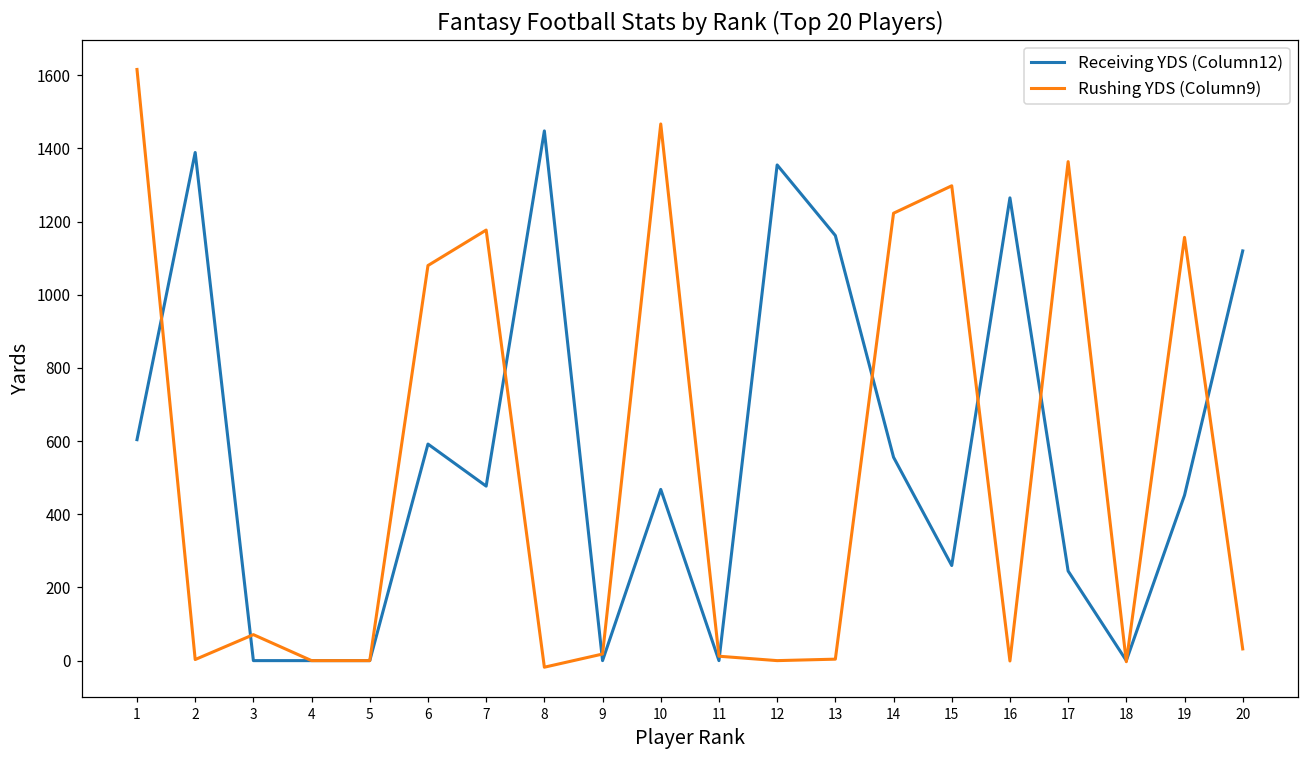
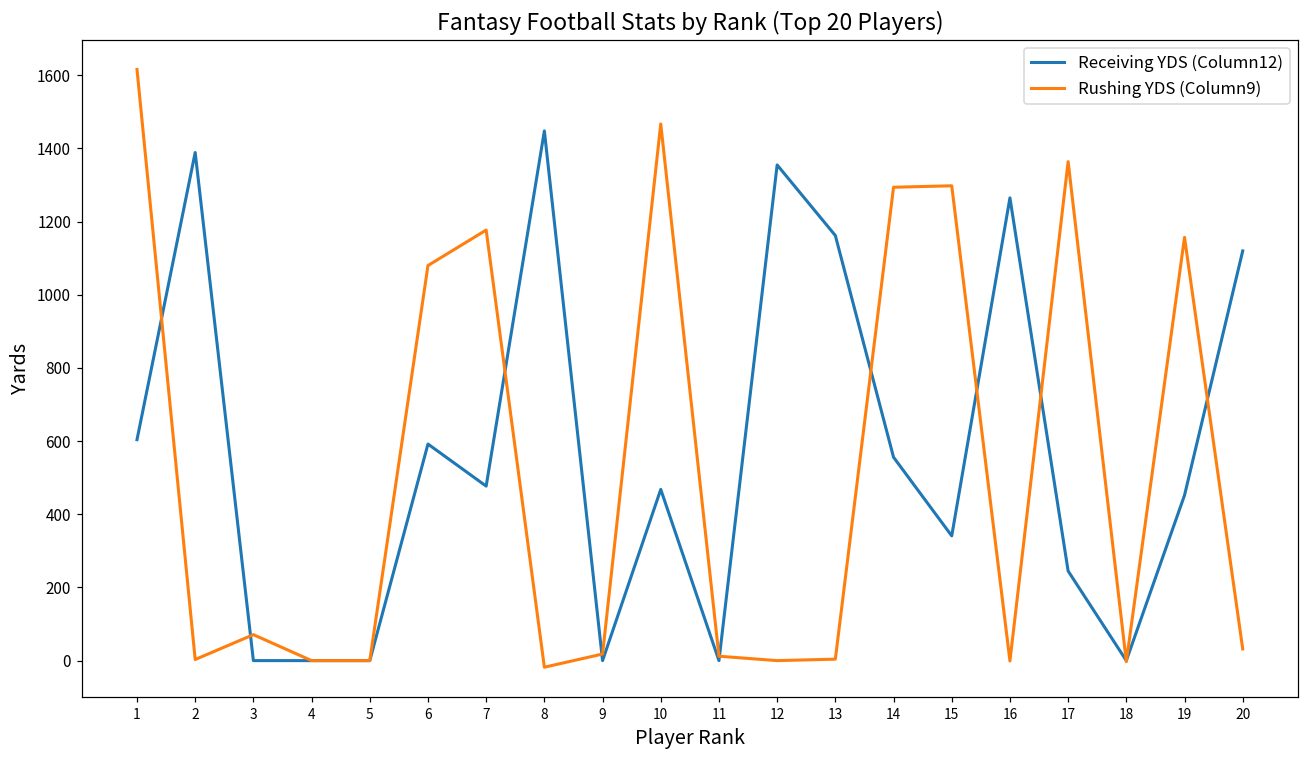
Rushing YDS (Column9), 14: 1220 -> 1290
Receiving YDS (Column12), 15: 260 -> 340
